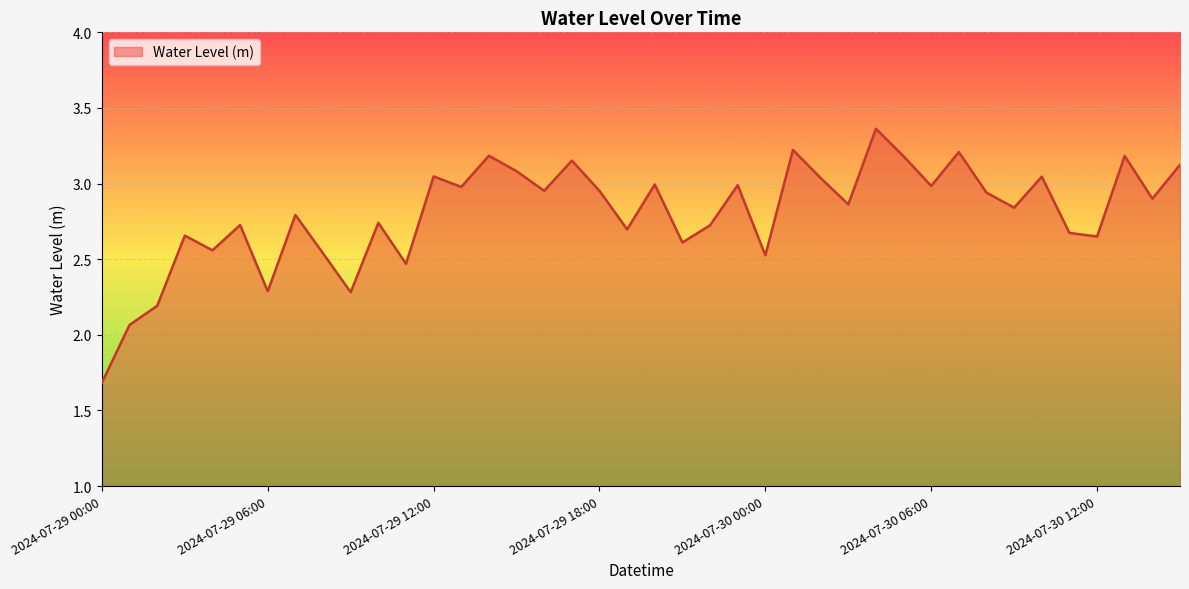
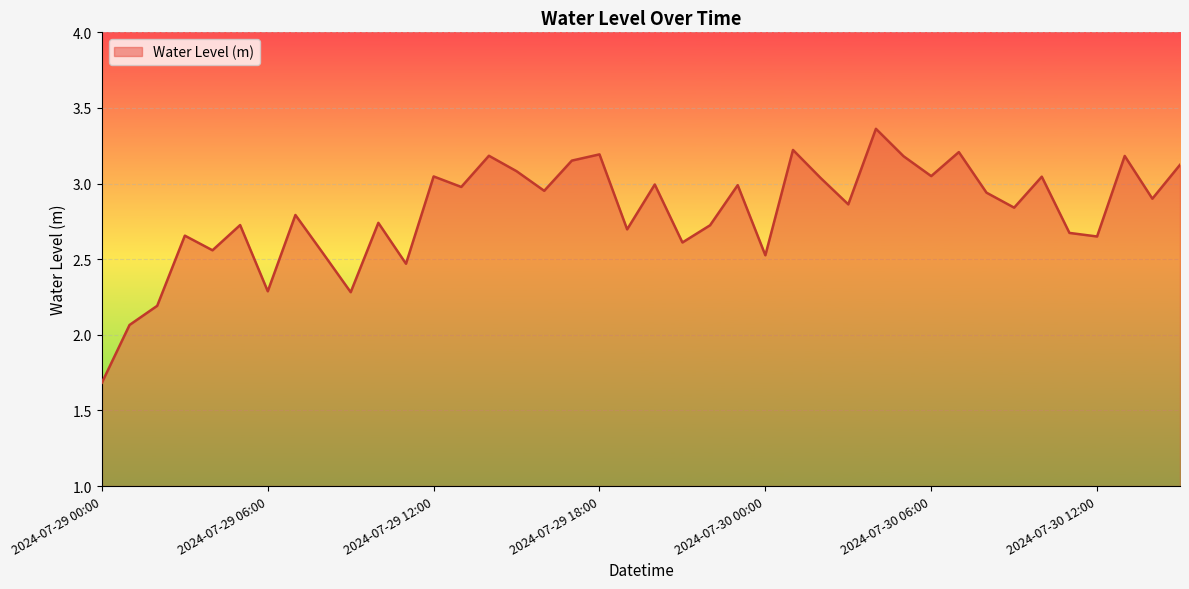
2024-07-29 18:00: 2.95 -> 3.19
2024-07-30 06:00: 2.98 -> 3.05
